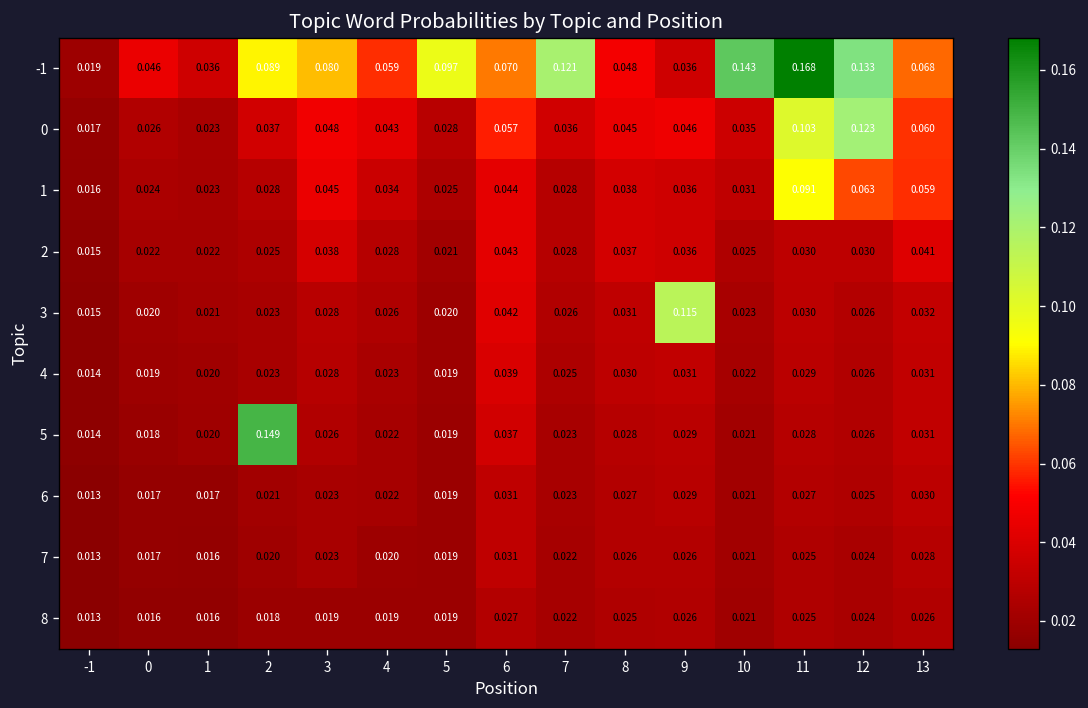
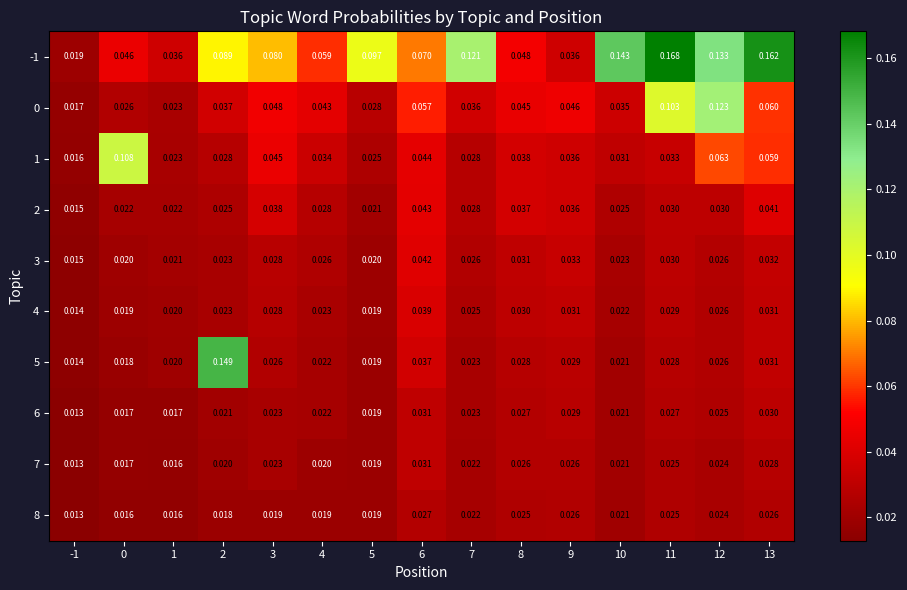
-1, 13: 0.068 -> 0.162
1, 0: 0.024 -> 0.108
1, 11: 0.091 -> 0.033
3, 9: 0.115 -> 0.033
